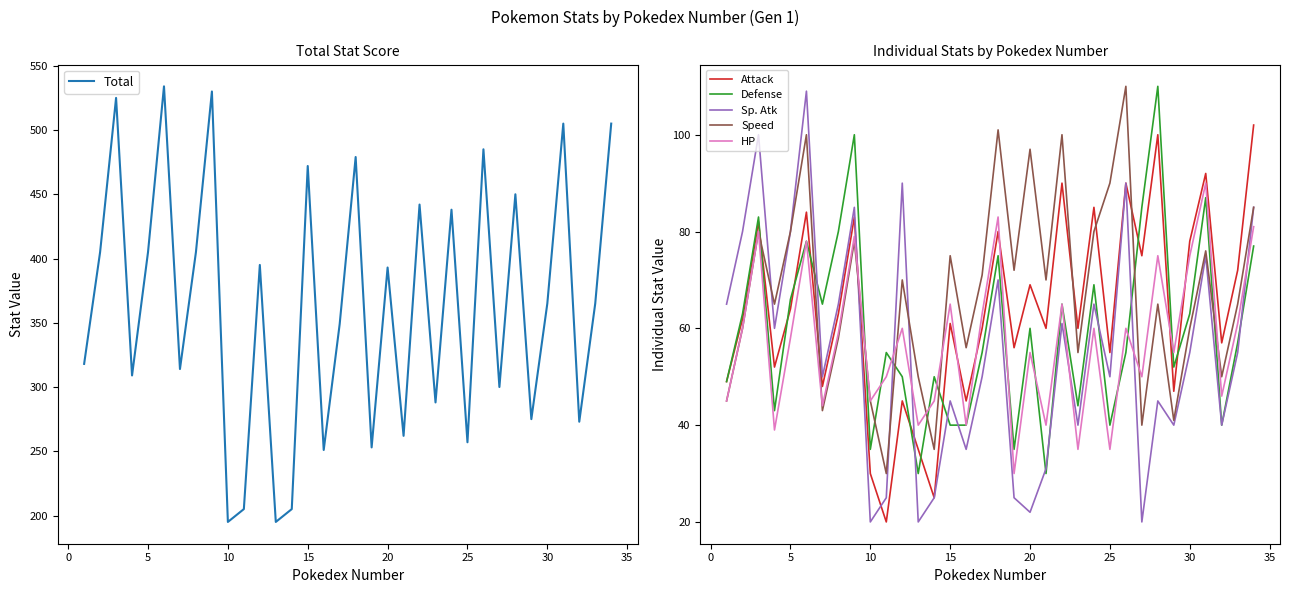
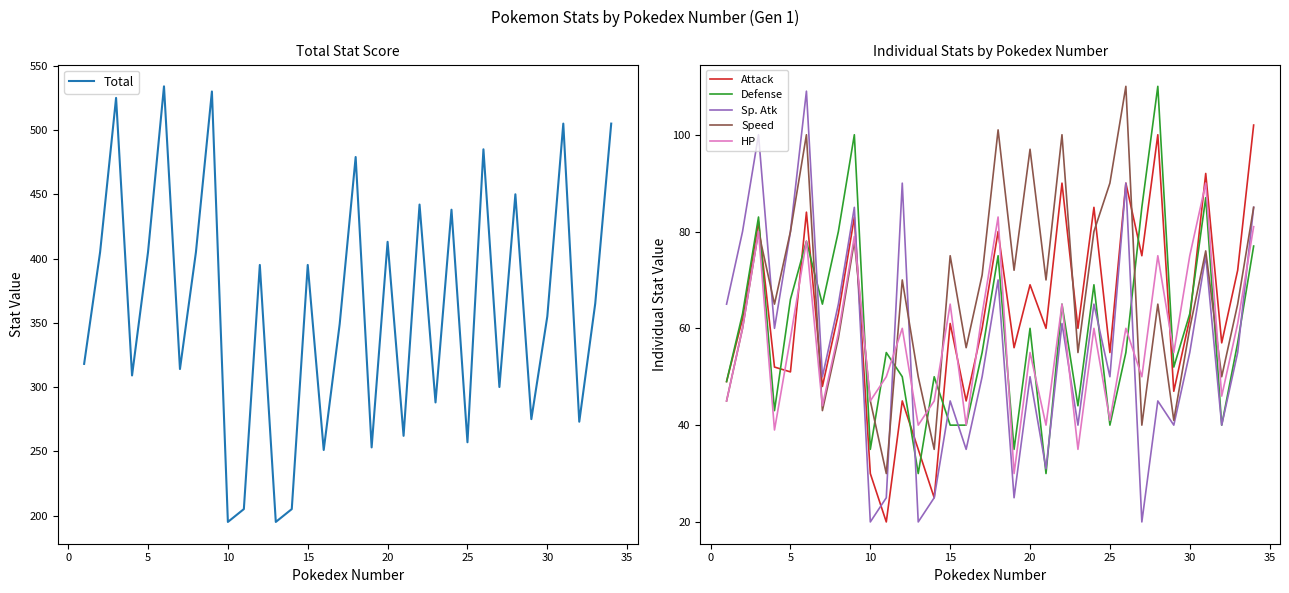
Total Stat Score, 15: 472 -> 395
Total Stat Score, 20: 393 -> 413
Total Stat Score, 30: 365 -> 355
Individual Stats by Pokedex Number, Attack, 5: 64 -> 51
Individual Stats by Pokedex Number, Sp. Atk, 20: 22 -> 50
Individual Stats by Pokedex Number, HP, 25: 35 -> 41
Individual Stats by Pokedex Number, Attack, 30: 78 -> 62
